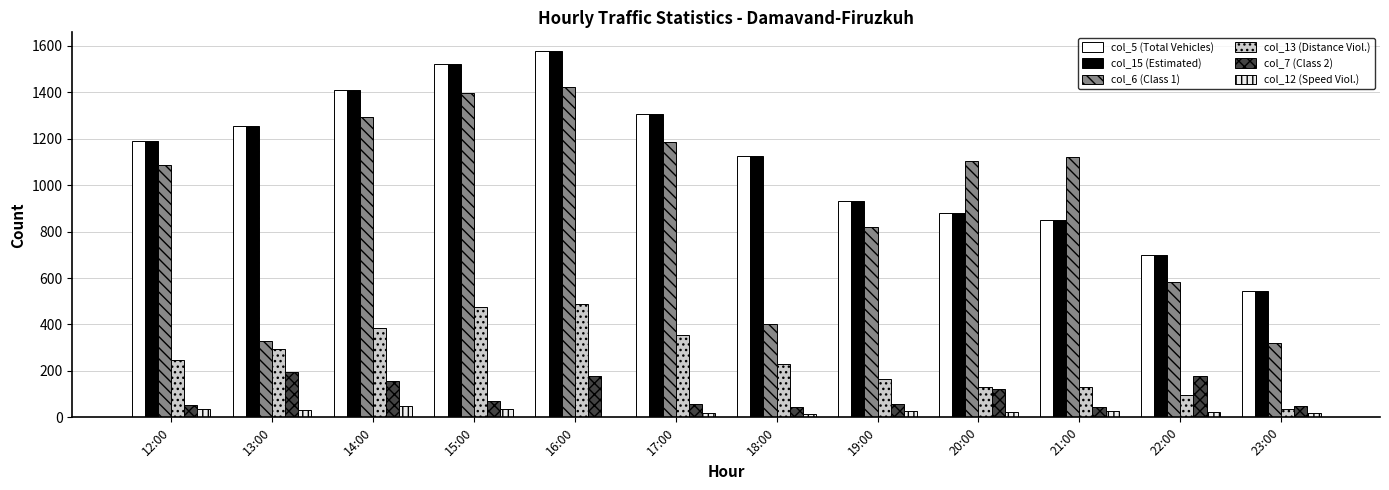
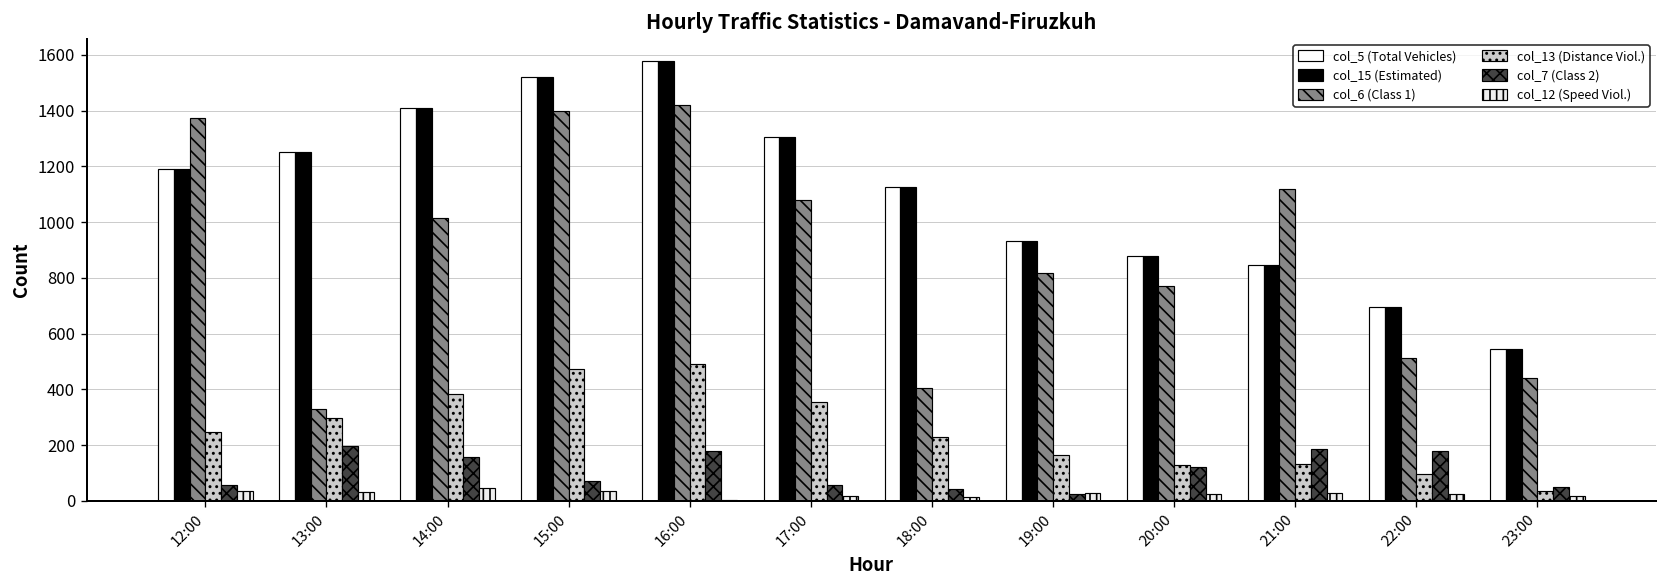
col_6 (Class 1), 12:00: 1090 -> 1380
col_6 (Class 1), 14:00: 1290 -> 1020
col_6 (Class 1), 17:00: 1190 -> 1080
col_7 (Class 2), 19:00: 60 -> 20
col_6 (Class 1), 20:00: 1100 -> 770
col_7 (Class 2), 21:00: 50 -> 190
col_6 (Class 1), 22:00: 580 -> 510
col_6 (Class 1), 23:00: 320 -> 440
